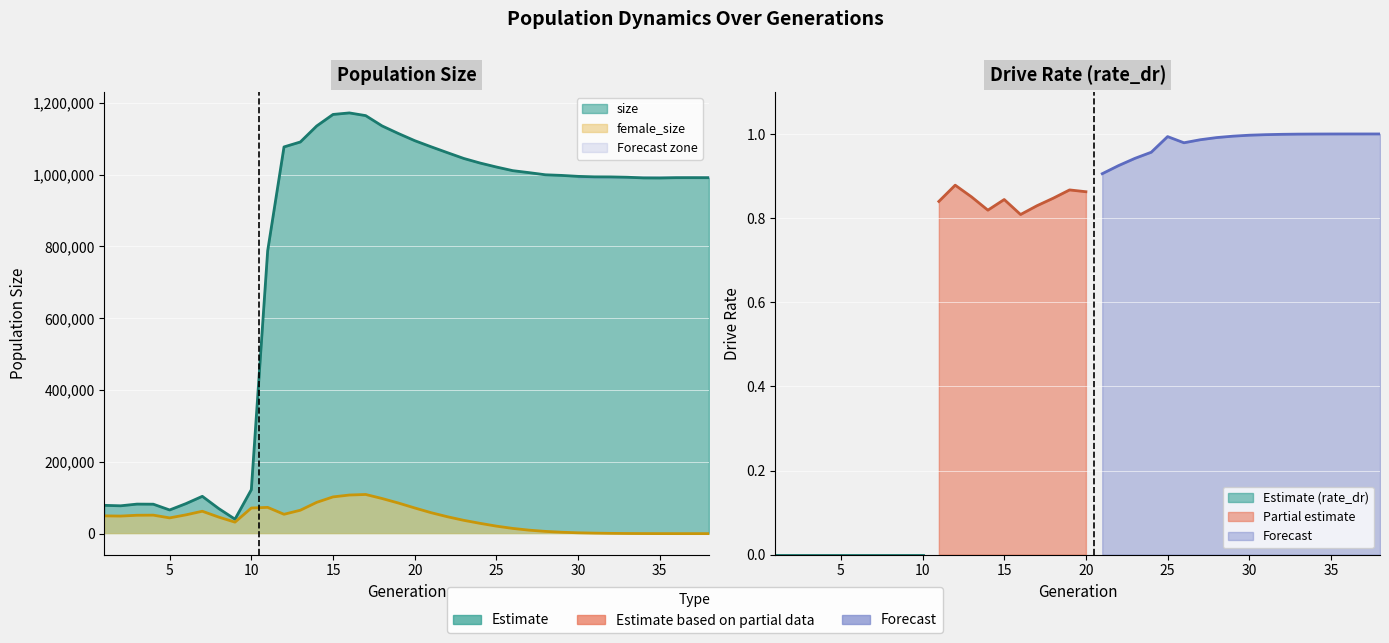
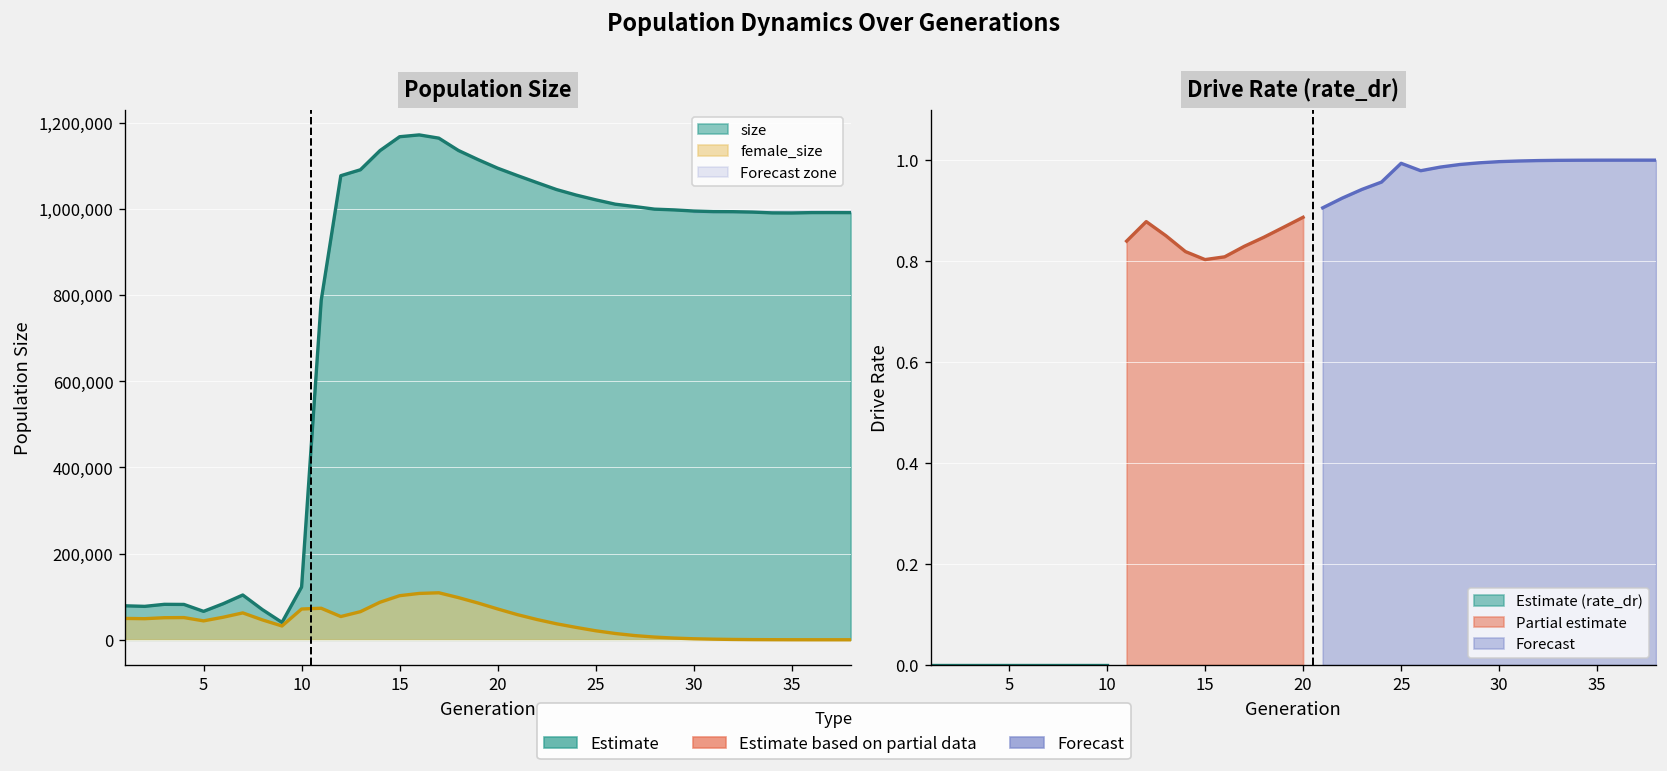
Drive Rate (rate_dr), Partial estimate, 15: 0.84 -> 0.80
Drive Rate (rate_dr), Partial estimate, 20: 0.86 -> 0.89
